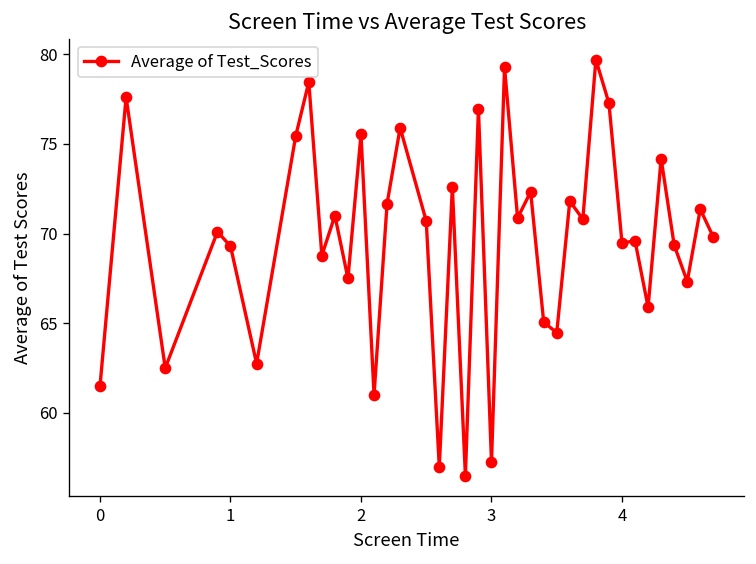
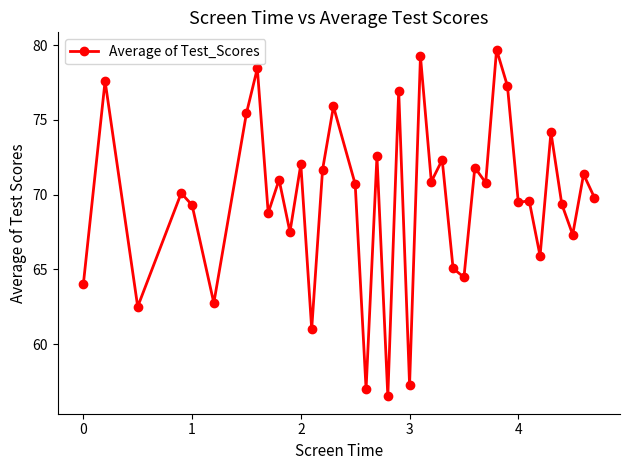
0: 61.5 -> 64.0
2: 75.5 -> 72.0
